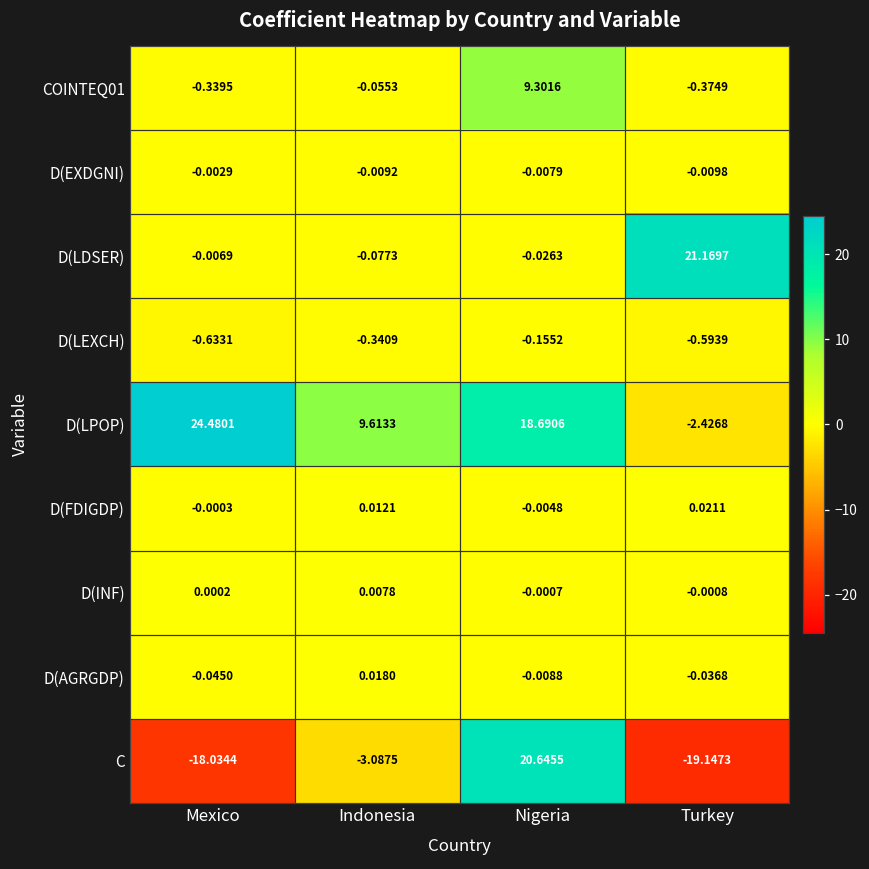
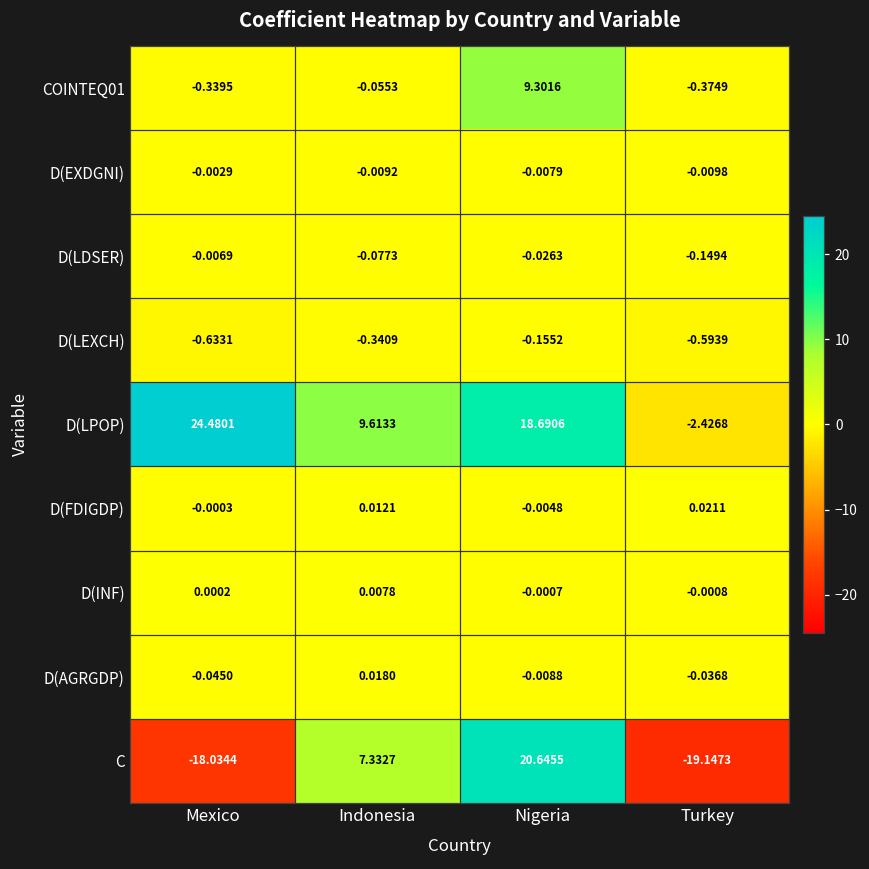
D(LDSER), Turkey: 21.1697 -> -0.1494
C, Indonesia: -3.0875 -> 7.3327
